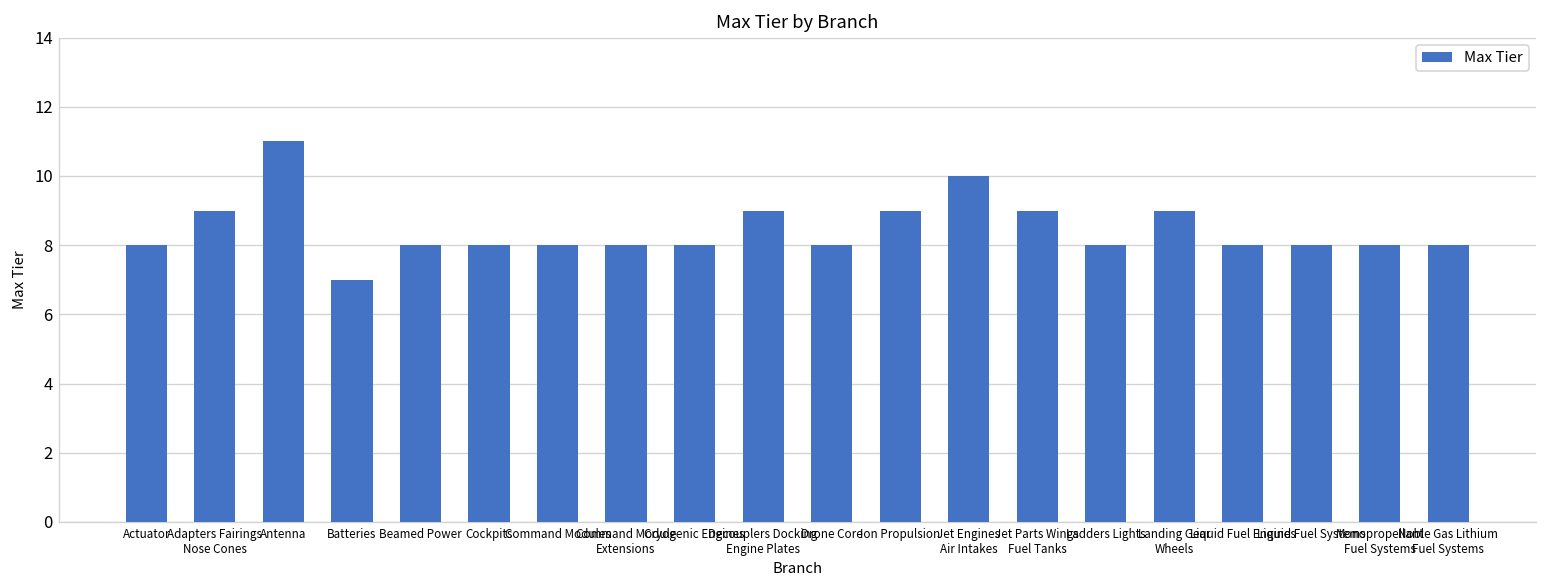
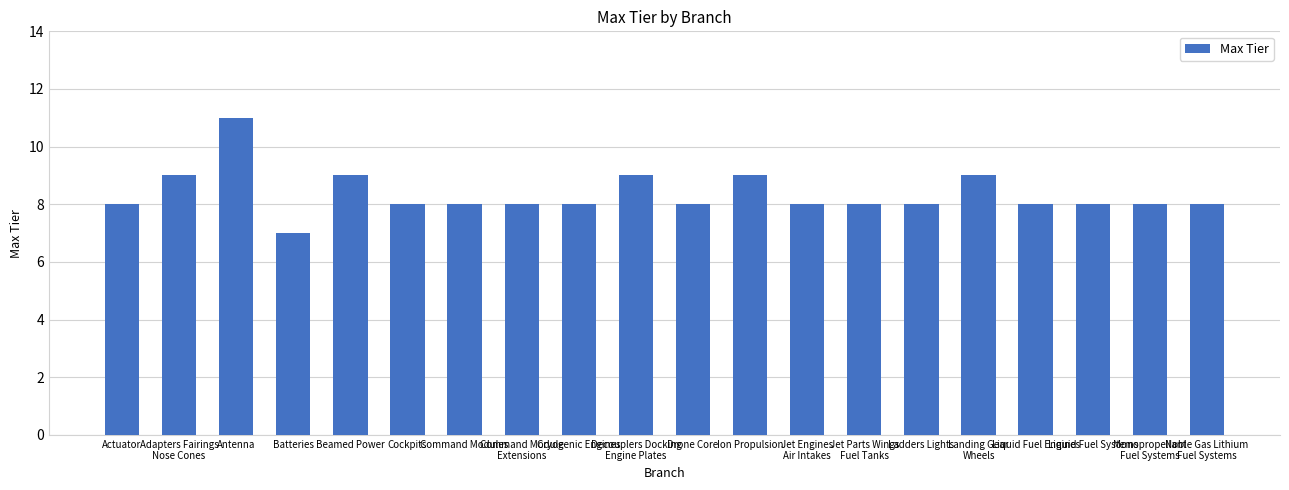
Beamed Power: 8 -> 9
Jet Engines Air Intakes: 10 -> 8
Jet Parts Wings Fuel Tanks: 9 -> 8
